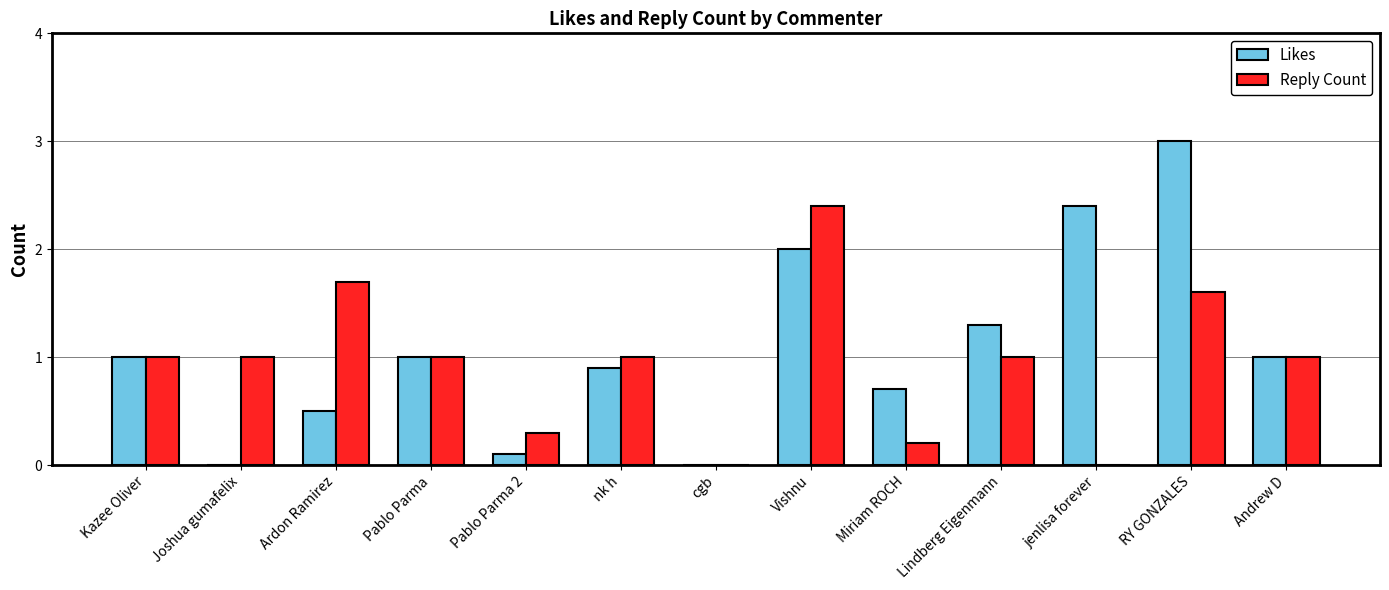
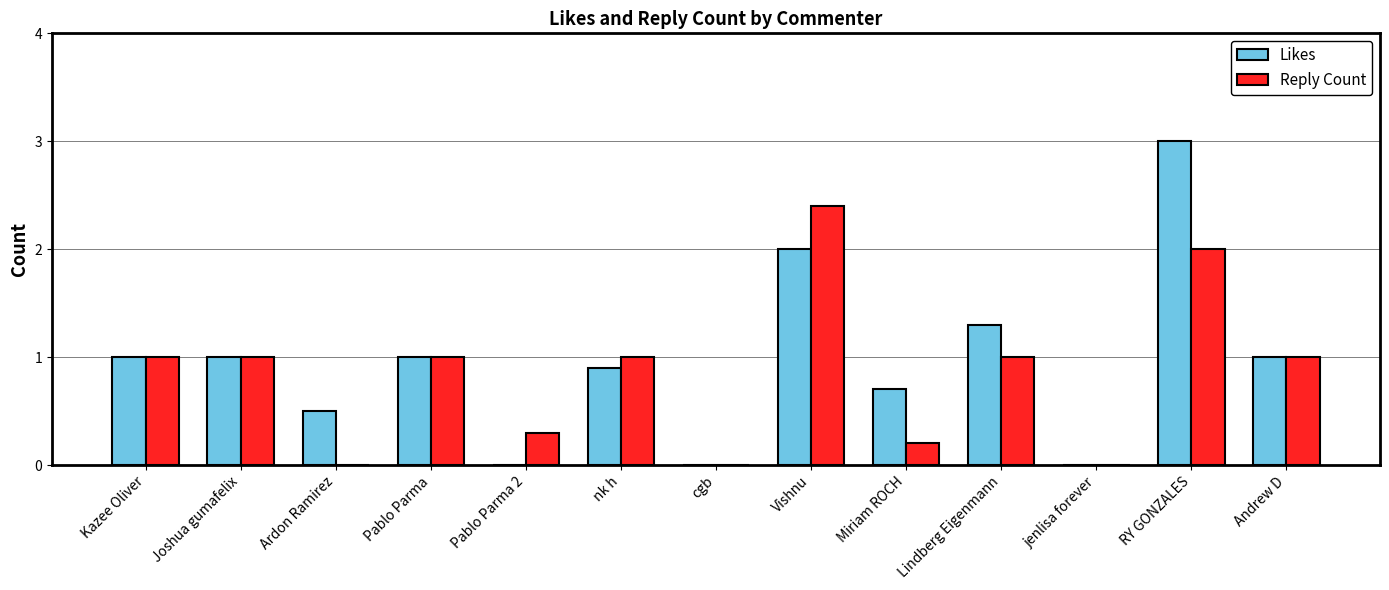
Likes, Joshua gumafelix: 0 -> 1
Reply Count, Ardon Ramirez: 1.7 -> 0.0
Likes, Pablo Parma 2: 0.1 -> 0.0
Likes, jenlisa forever: 2.4 -> 0.0
Reply Count, RY GONZALES: 1.6 -> 2.0
